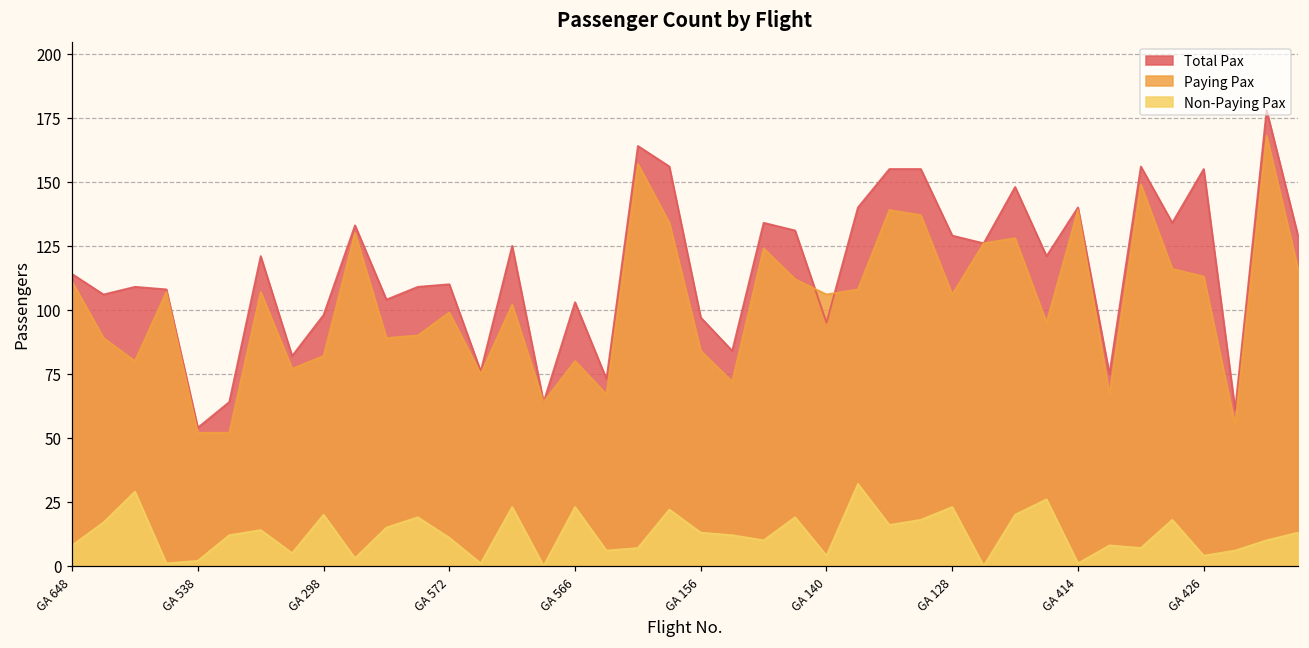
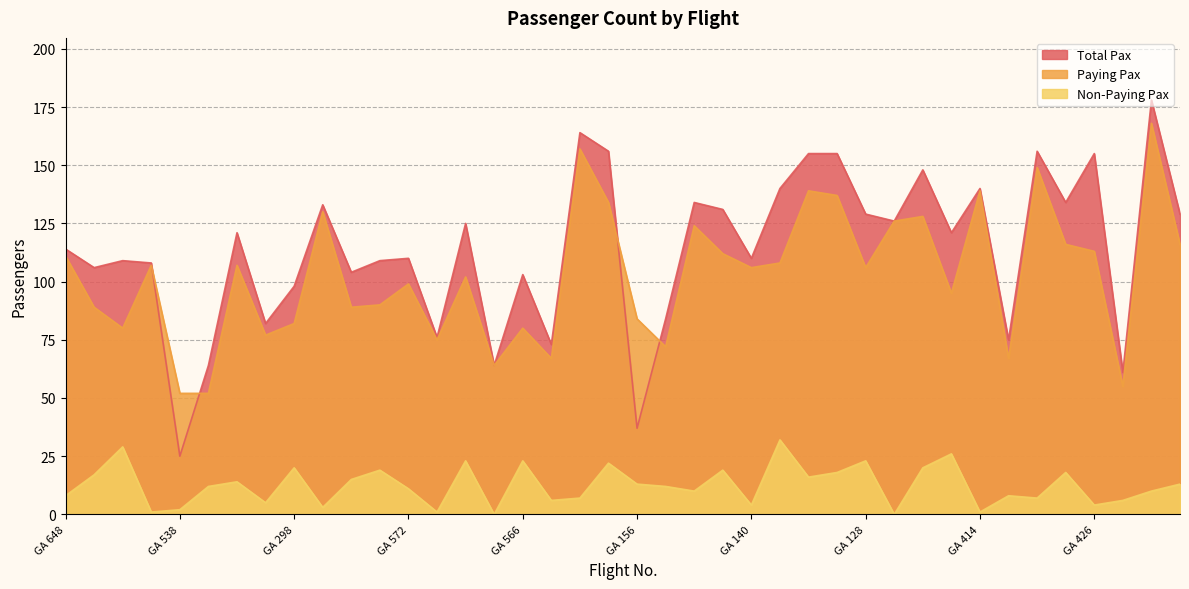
Total Pax, GA 538: 54 -> 25
Total Pax, GA 156: 97 -> 37
Total Pax, GA 140: 95 -> 110
